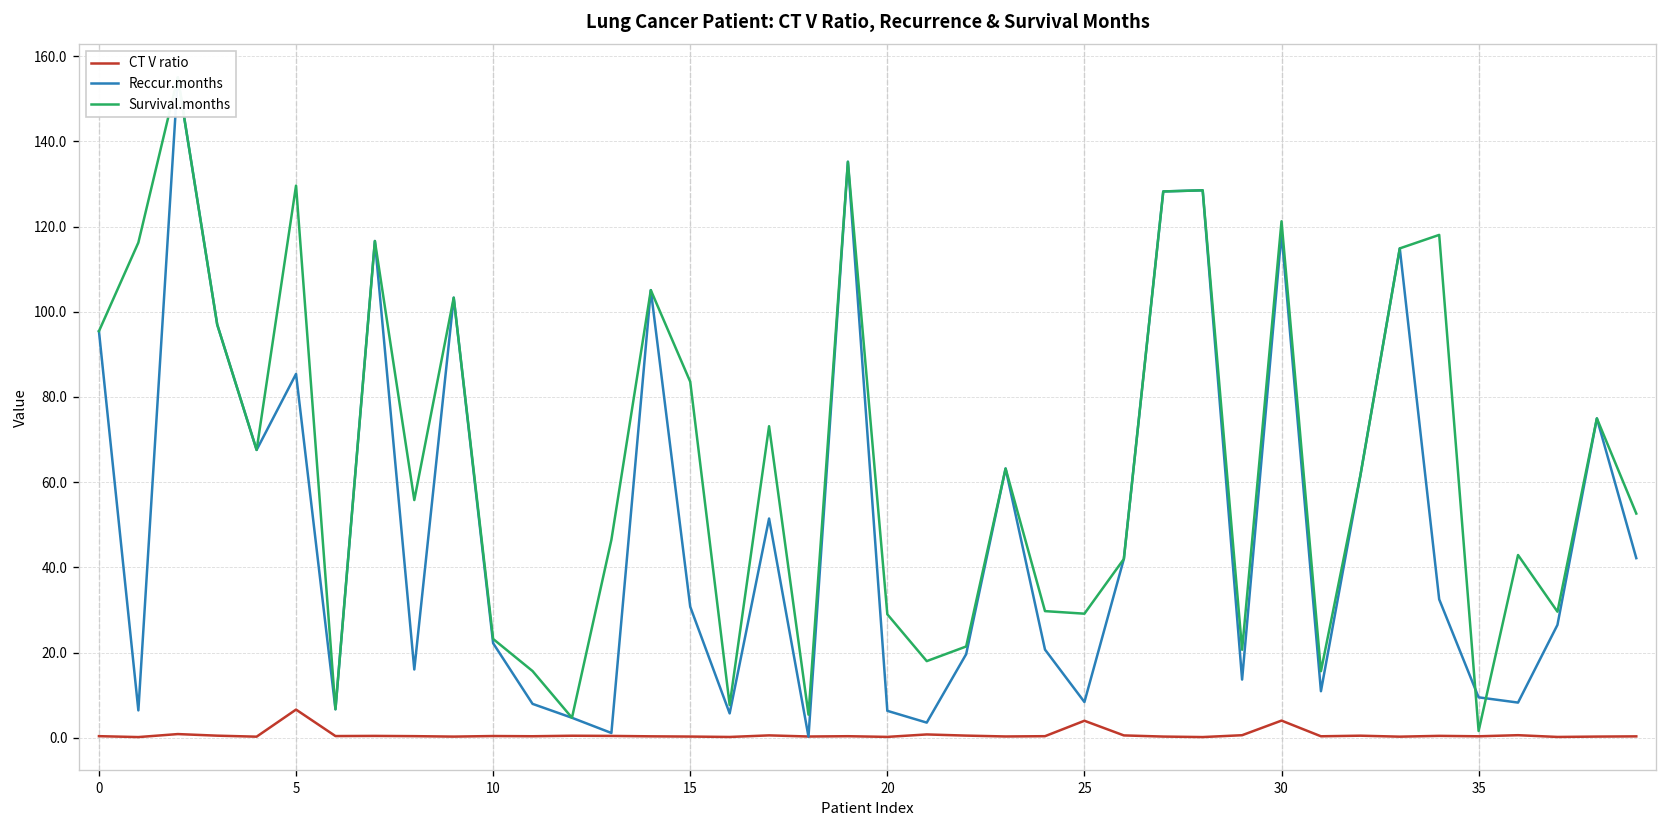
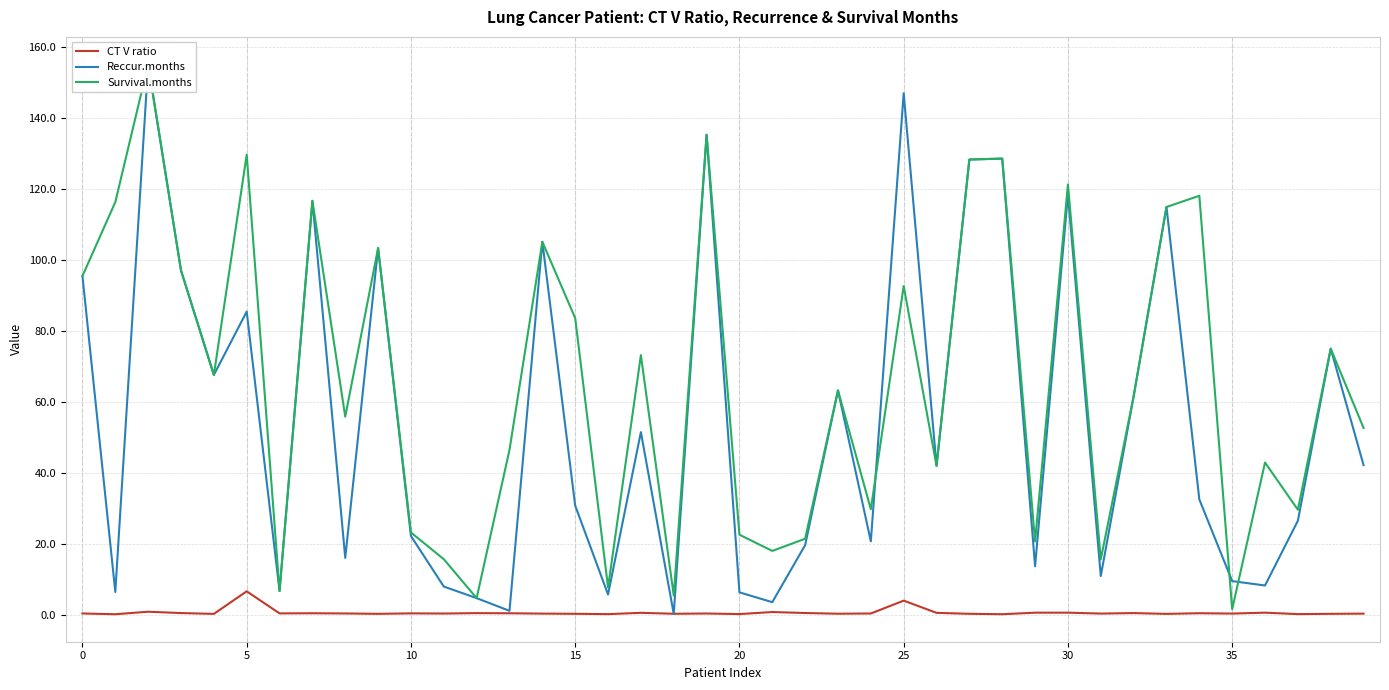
Survival.months, 20: 29 -> 23
Reccur.months, 25: 8 -> 147
Survival.months, 25: 29 -> 93
CT V ratio, 30: 4 -> 1
